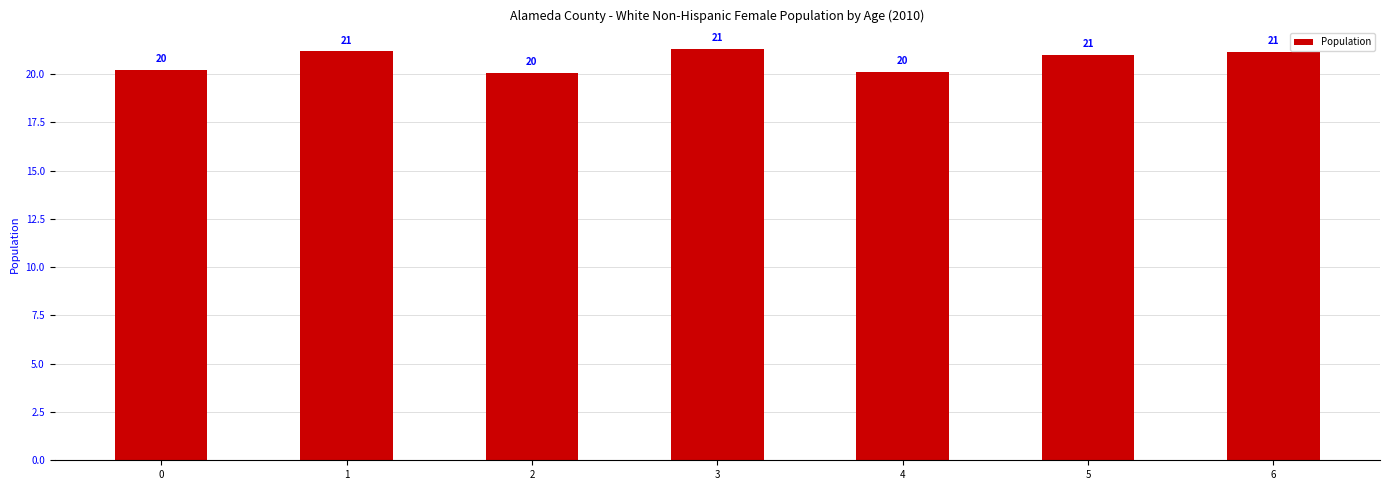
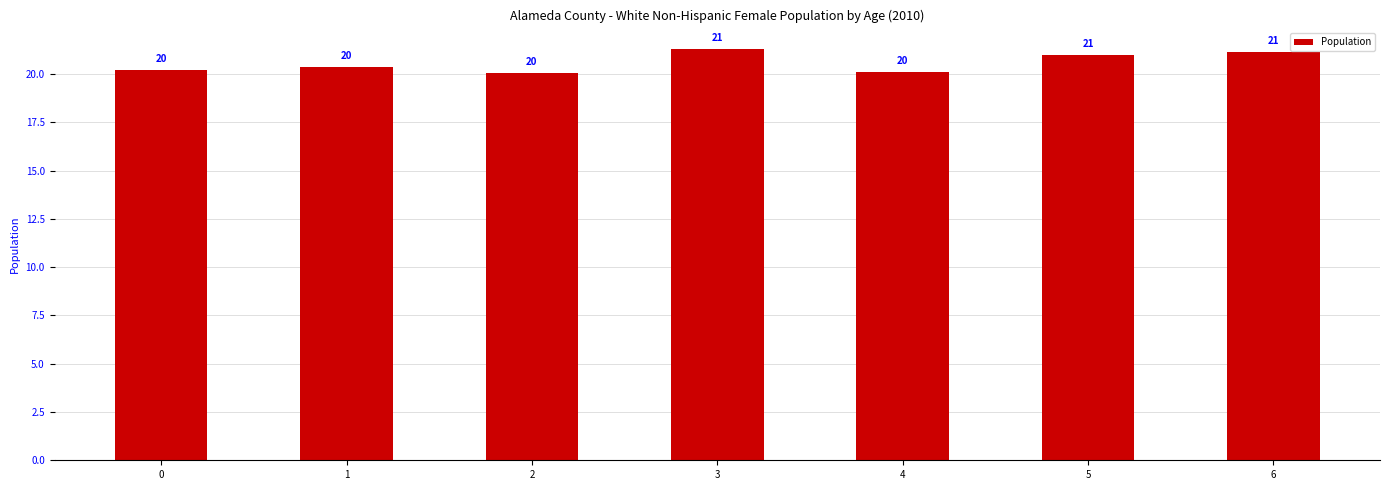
1: 21 -> 20
